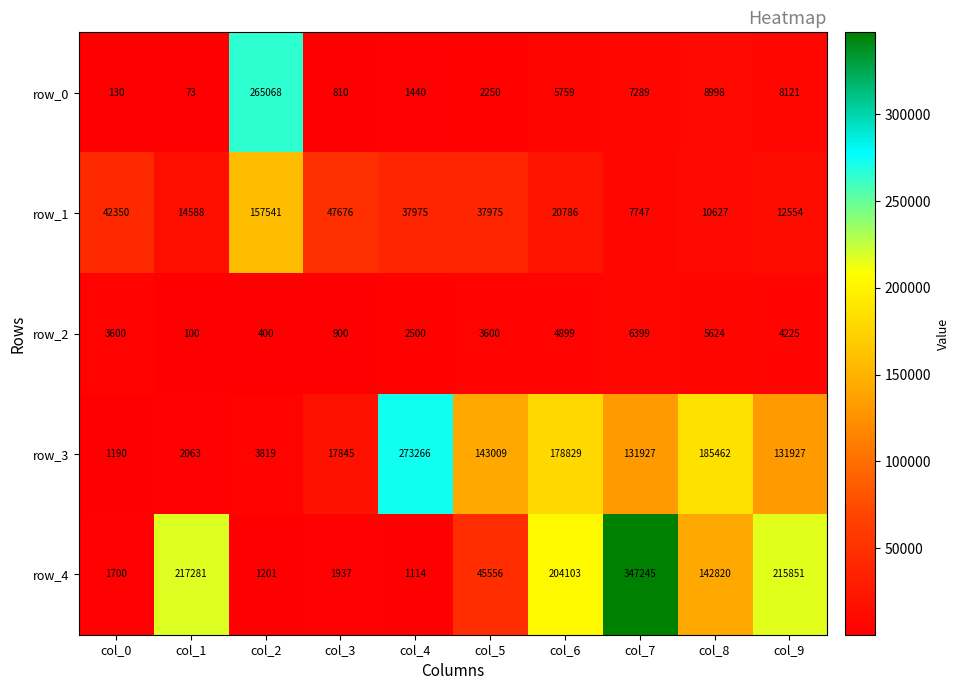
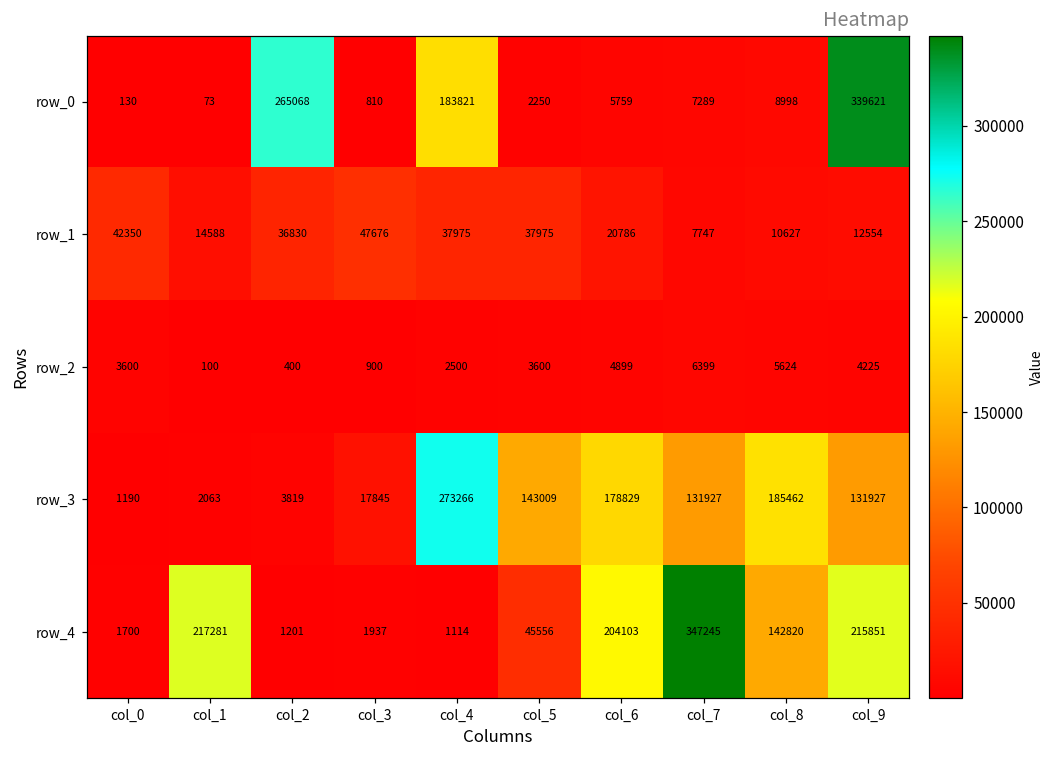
row_0, col_4: 1440 -> 183821
row_0, col_9: 8121 -> 339621
row_1, col_2: 157541 -> 36830
